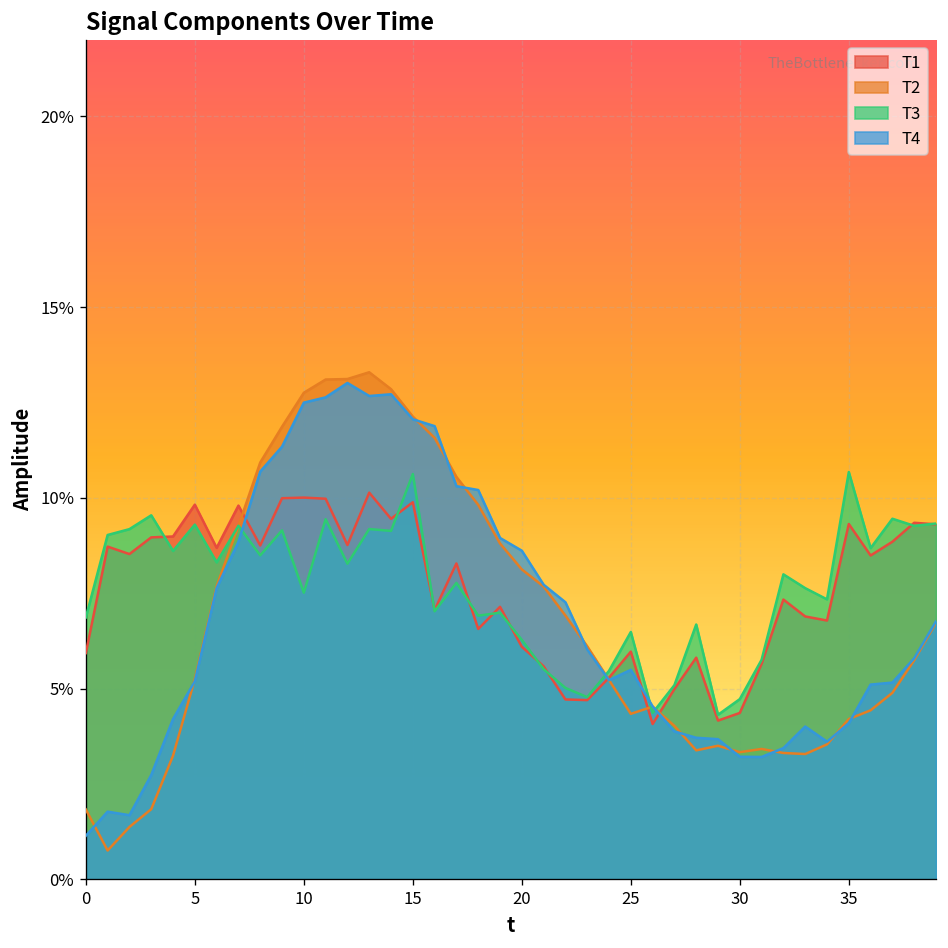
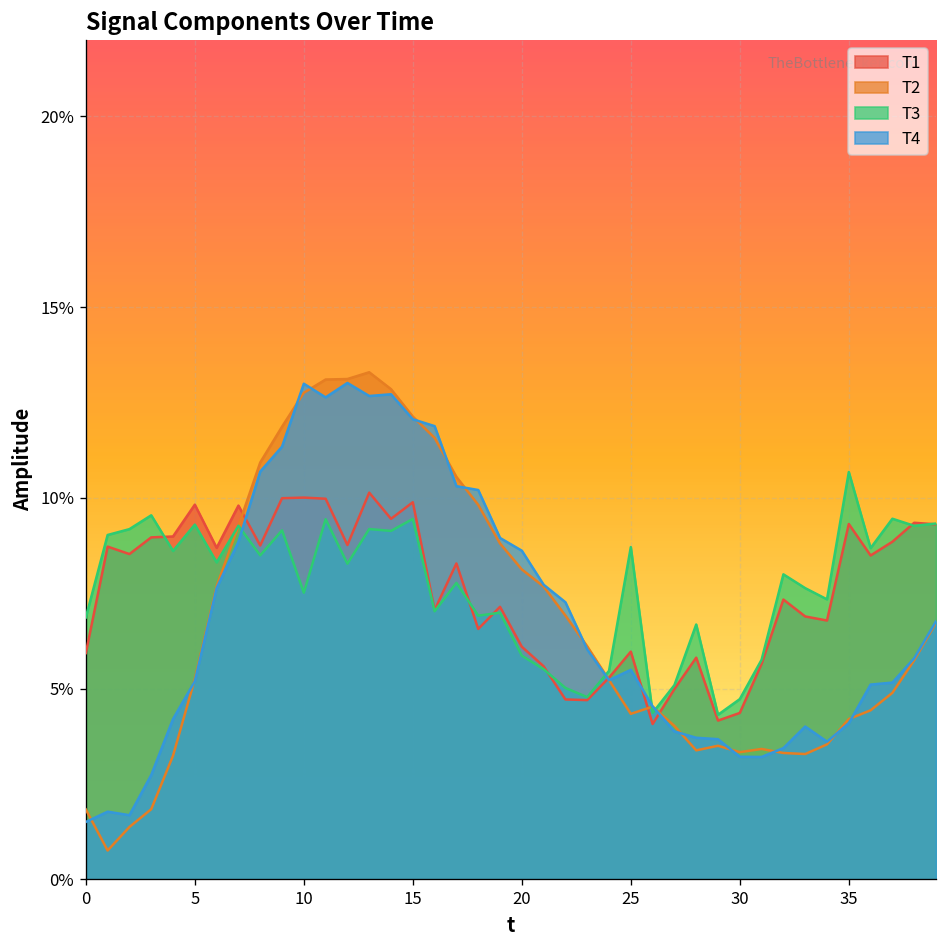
T4, 0: 1.1% -> 1.5%
T4, 10: 12.5% -> 13.0%
T3, 15: 10.6% -> 9.4%
T3, 20: 6.3% -> 5.9%
T3, 25: 6.5% -> 8.7%
